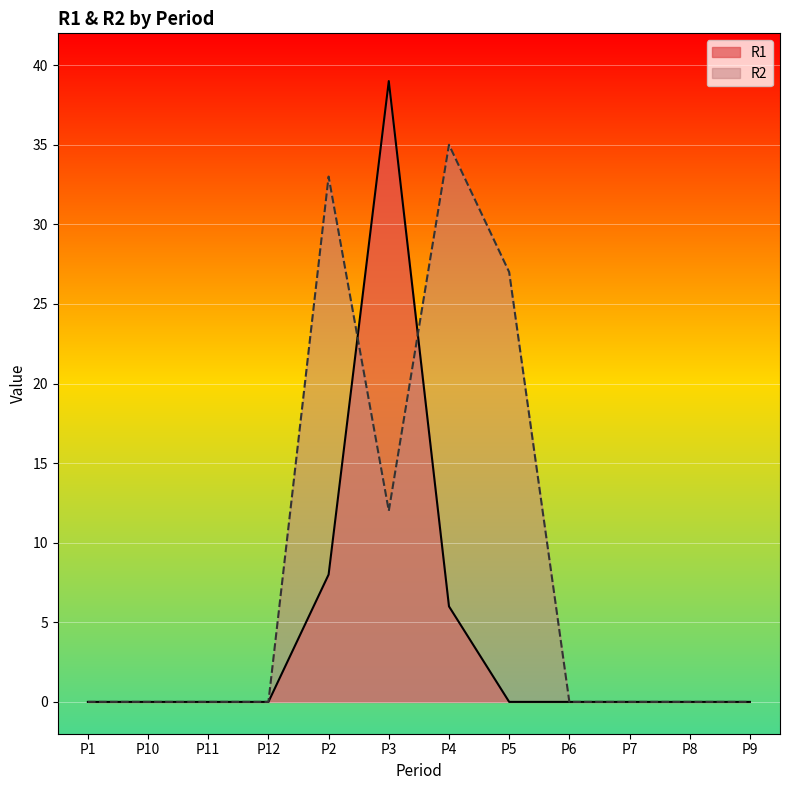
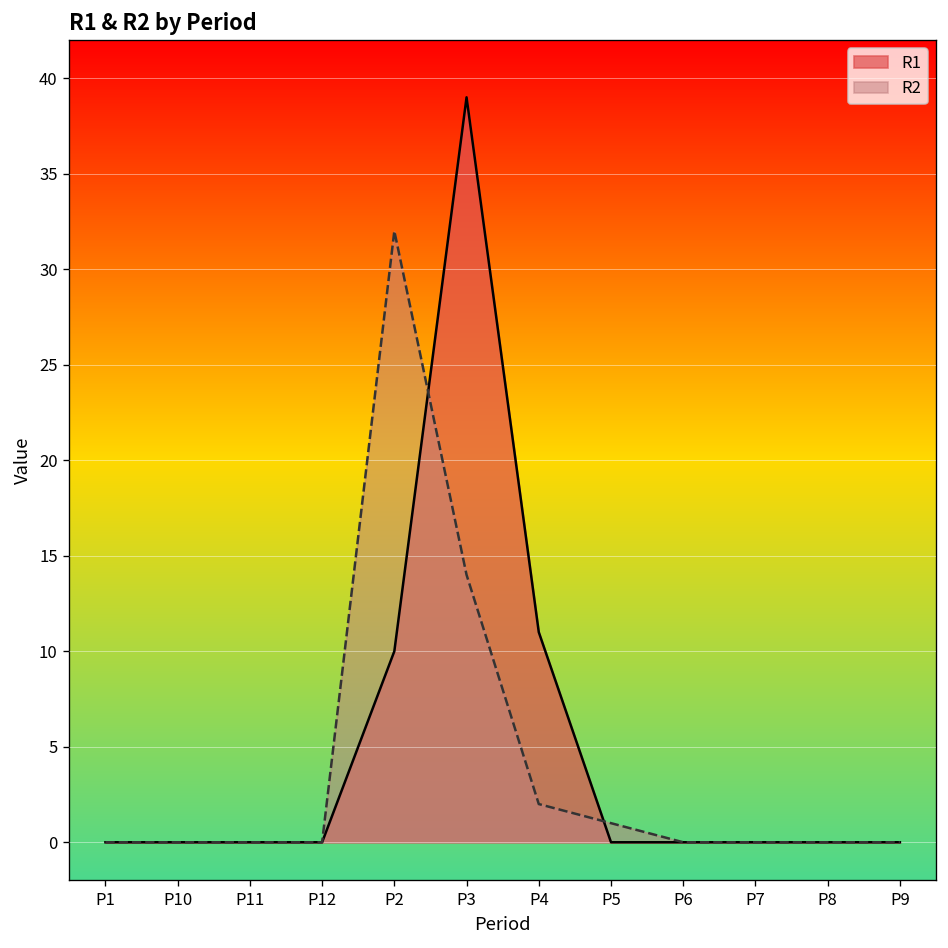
R1, P2: 8 -> 10
R2, P2: 33 -> 32
R2, P3: 12 -> 14
R1, P4: 6 -> 11
R2, P4: 35 -> 2
R2, P5: 27 -> 1
